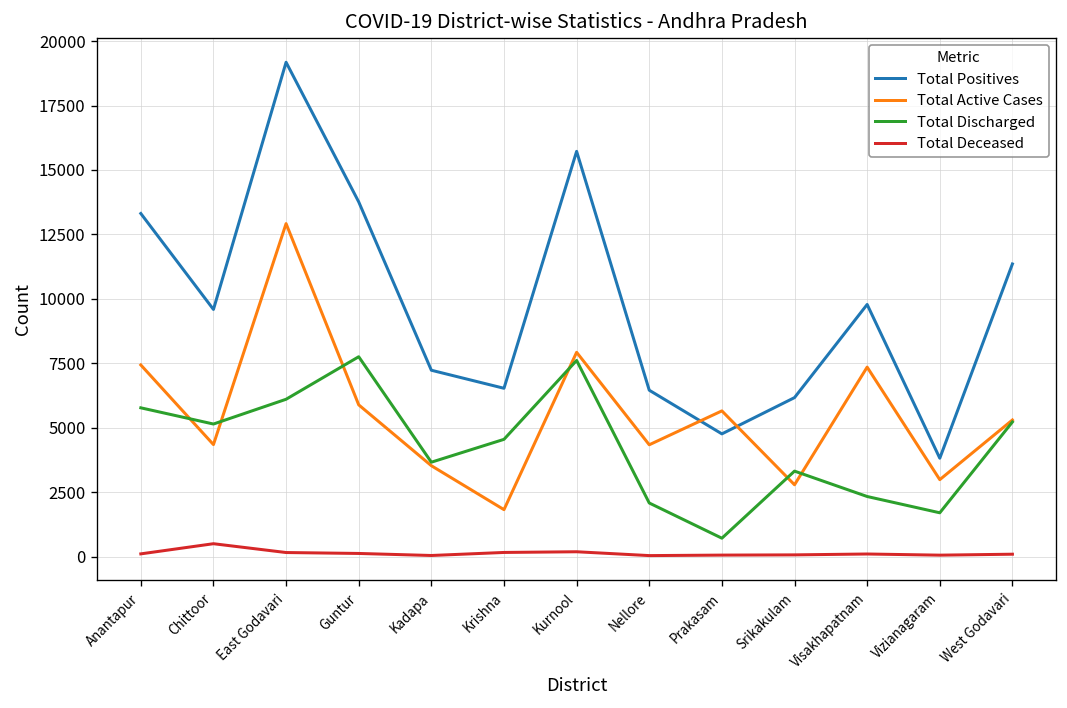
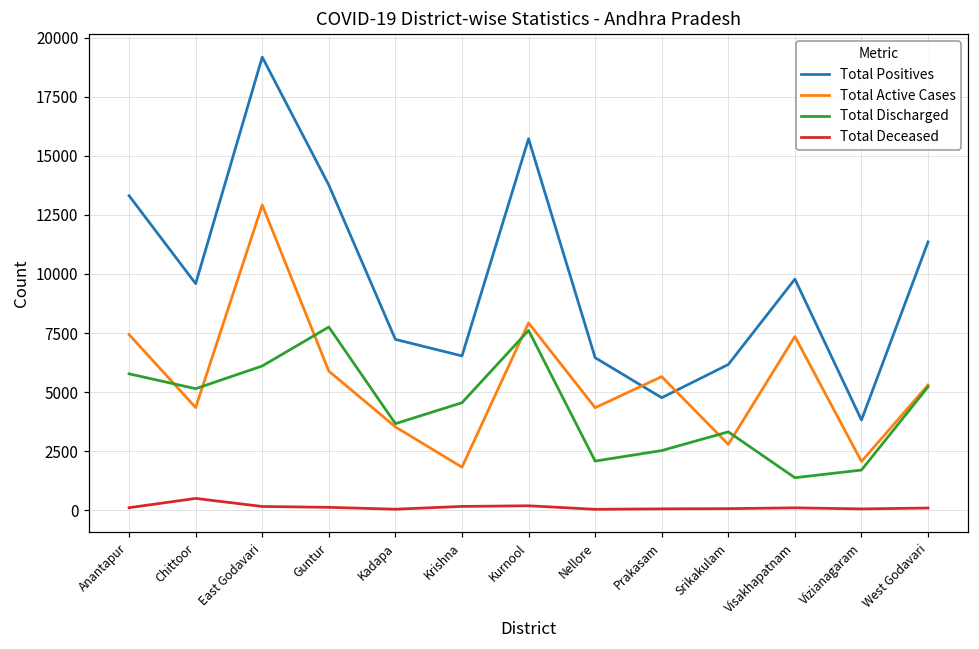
Total Discharged, Prakasam: 700 -> 2500
Total Discharged, Visakhapatnam: 2300 -> 1400
Total Active Cases, Vizianagaram: 3000 -> 2100
